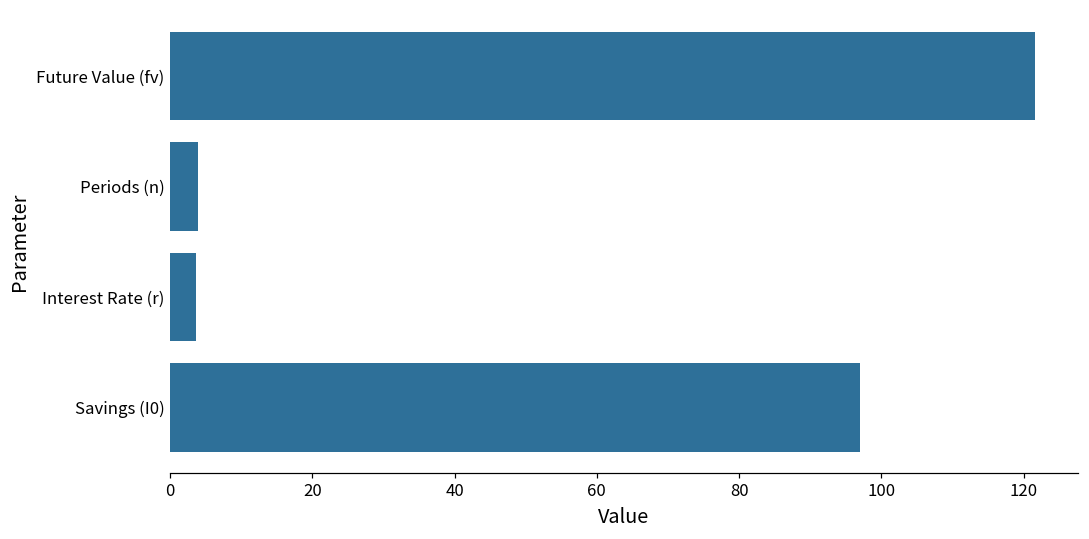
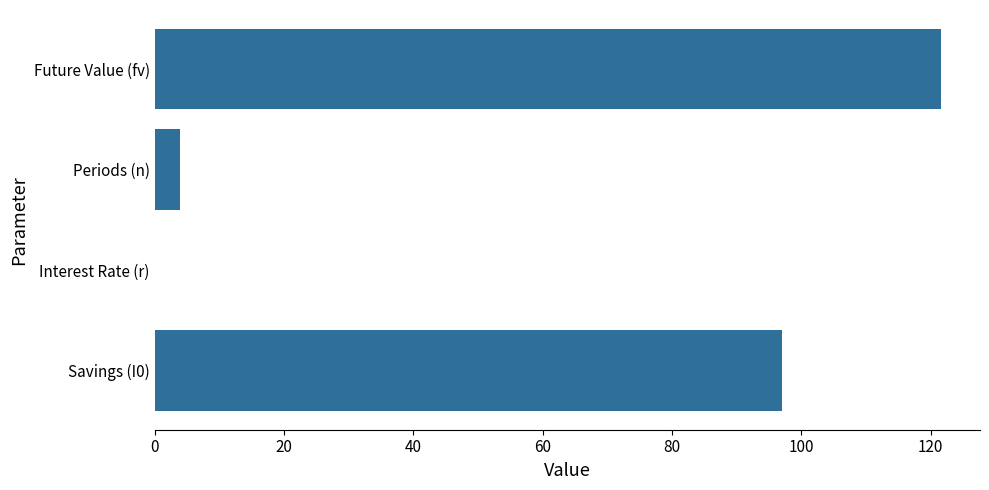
Interest Rate (r): 4 -> 0
